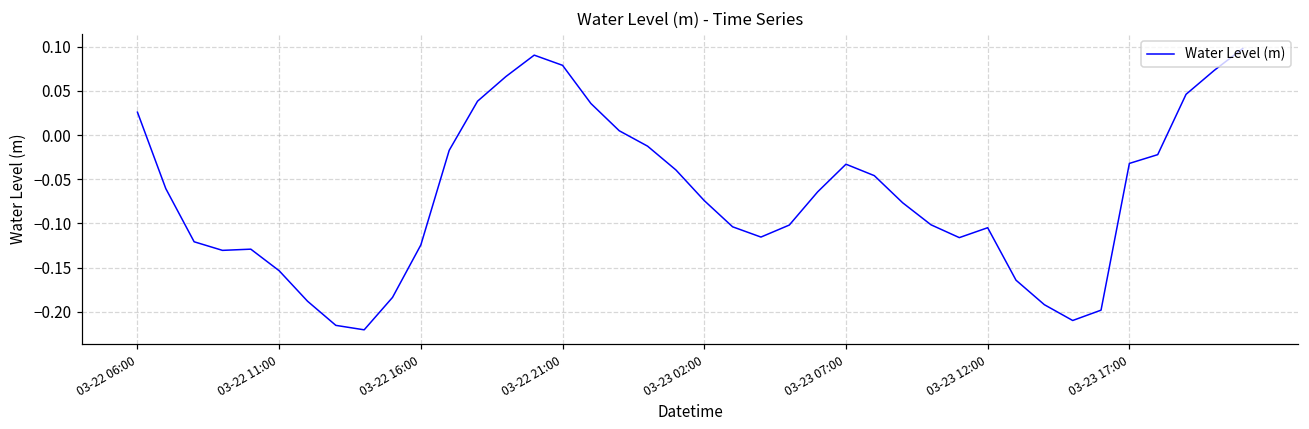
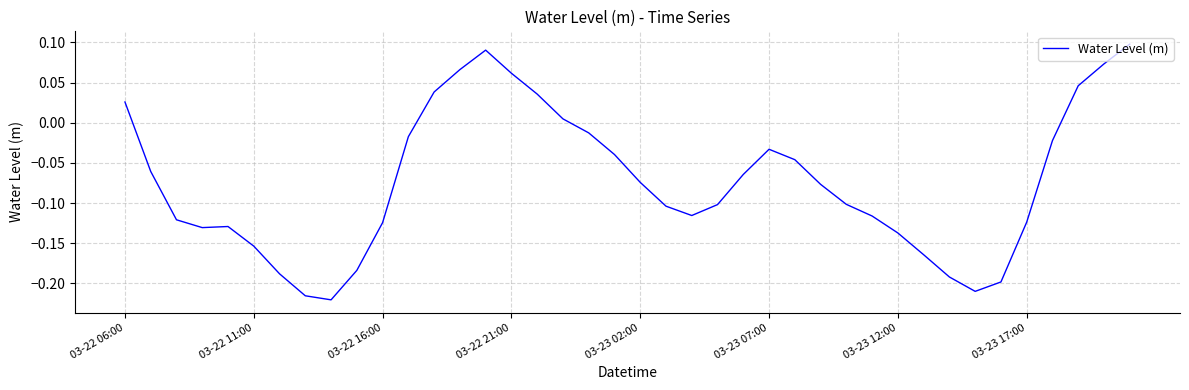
03-22 21:00: 0.08 -> 0.06
03-23 12:00: -0.10 -> -0.14
03-23 17:00: -0.03 -> -0.12
